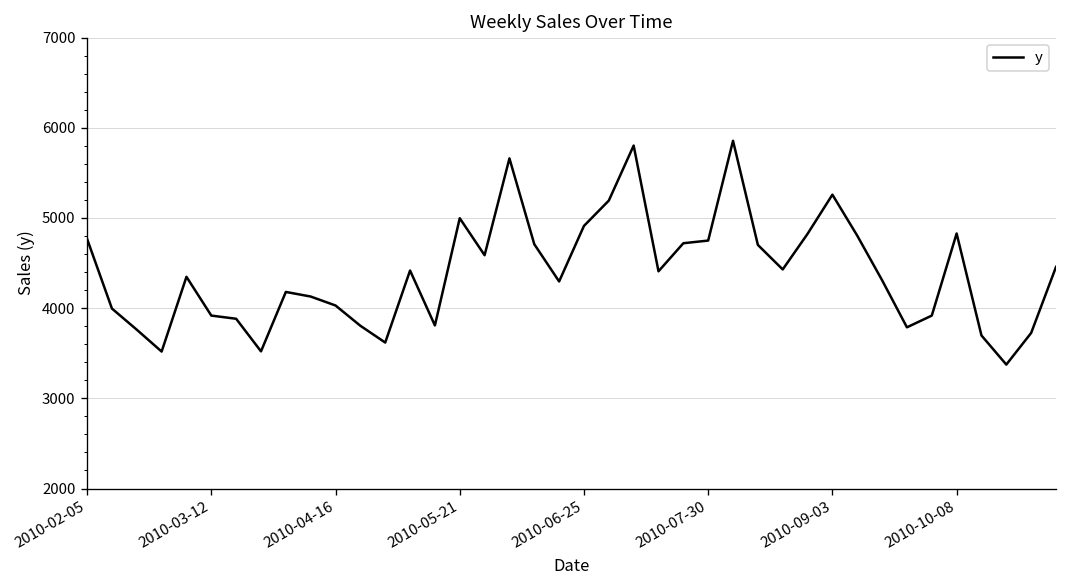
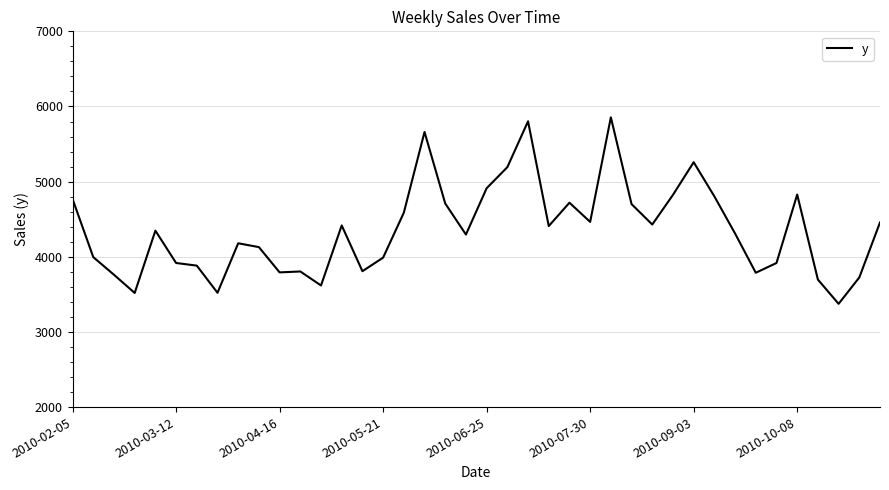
2010-04-16: 4000 -> 3800
2010-05-21: 5000 -> 4000
2010-07-30: 4700 -> 4500
